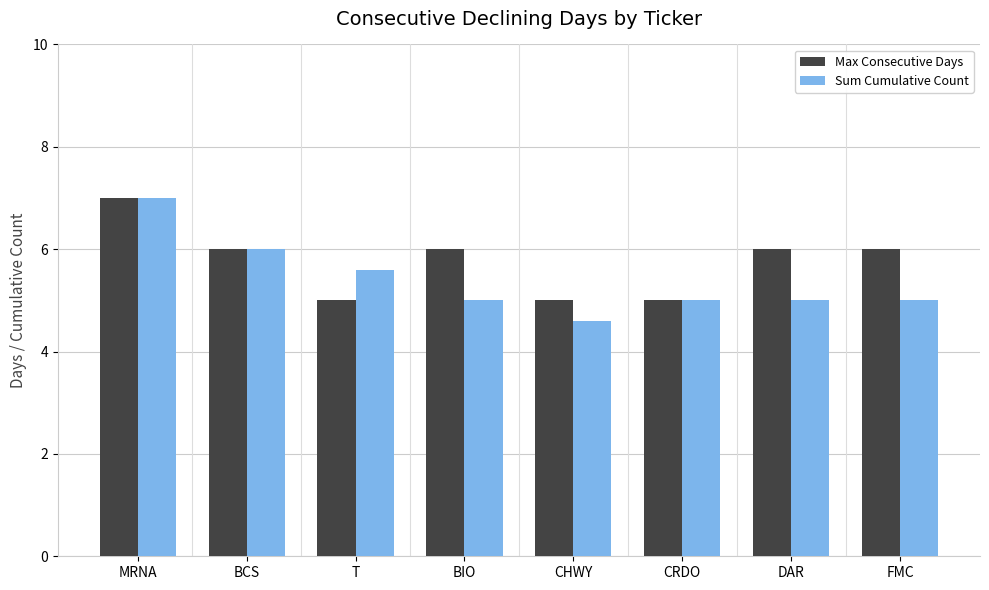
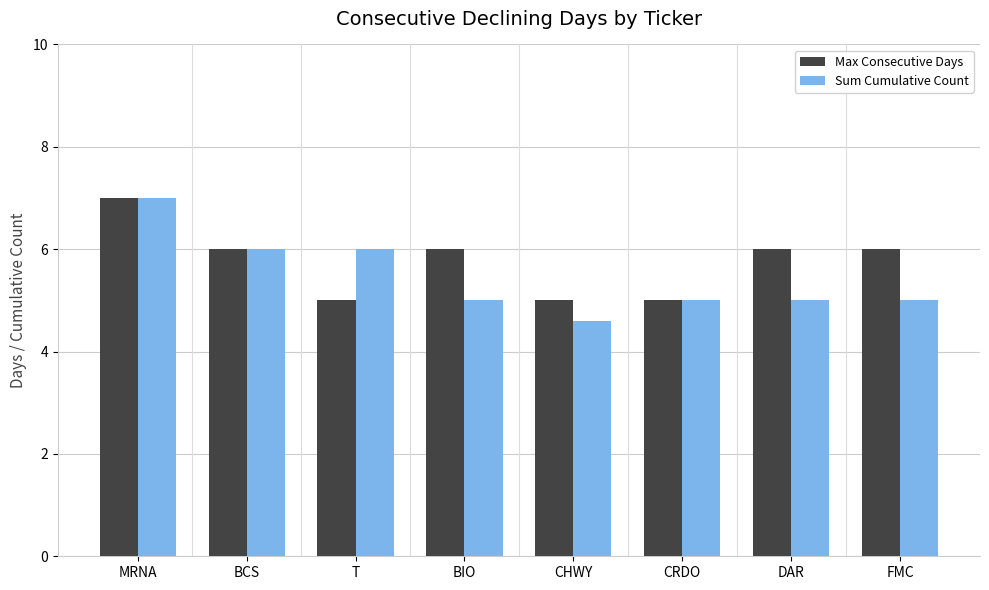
Sum Cumulative Count, T: 5.6 -> 6.0
